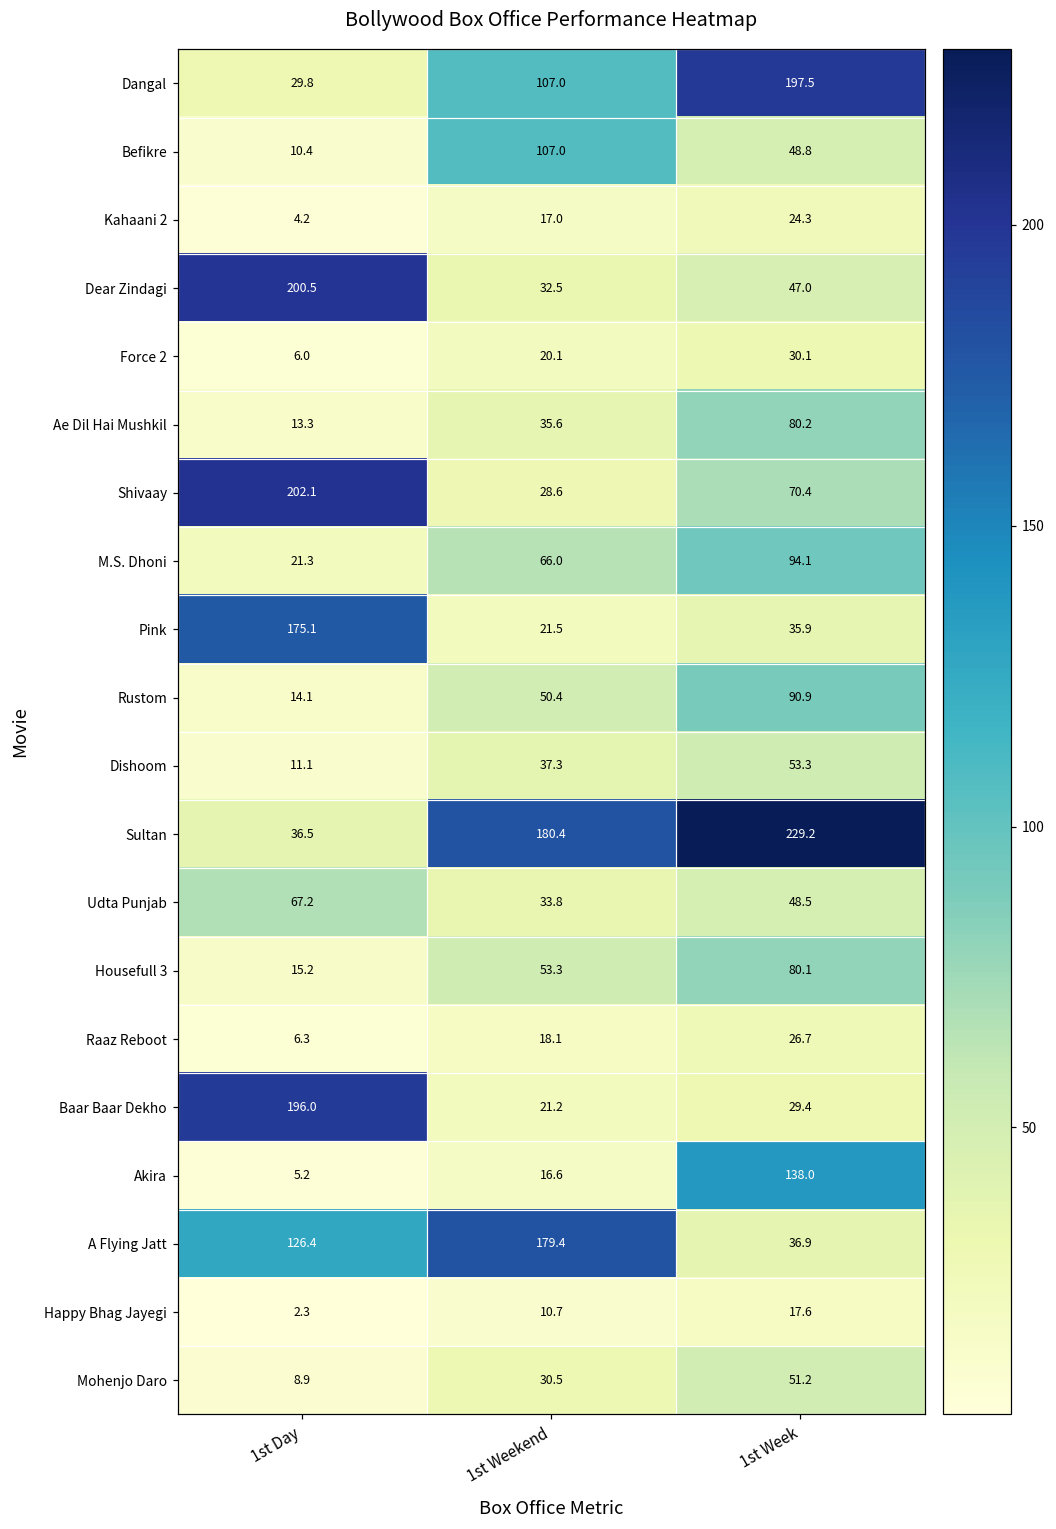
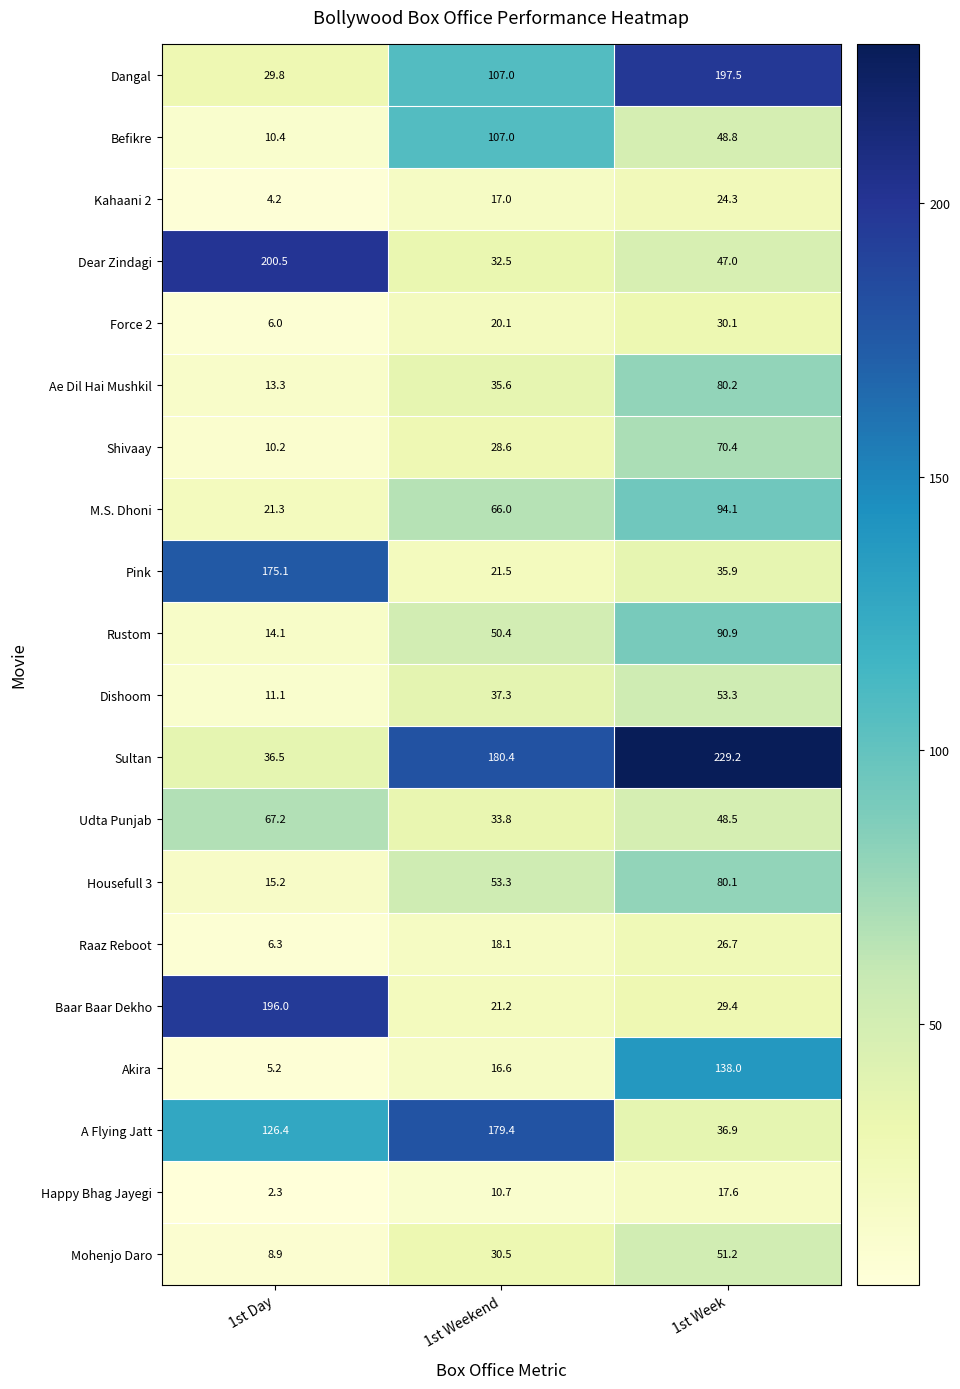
Shivaay, 1st Day: 202.1 -> 10.2
